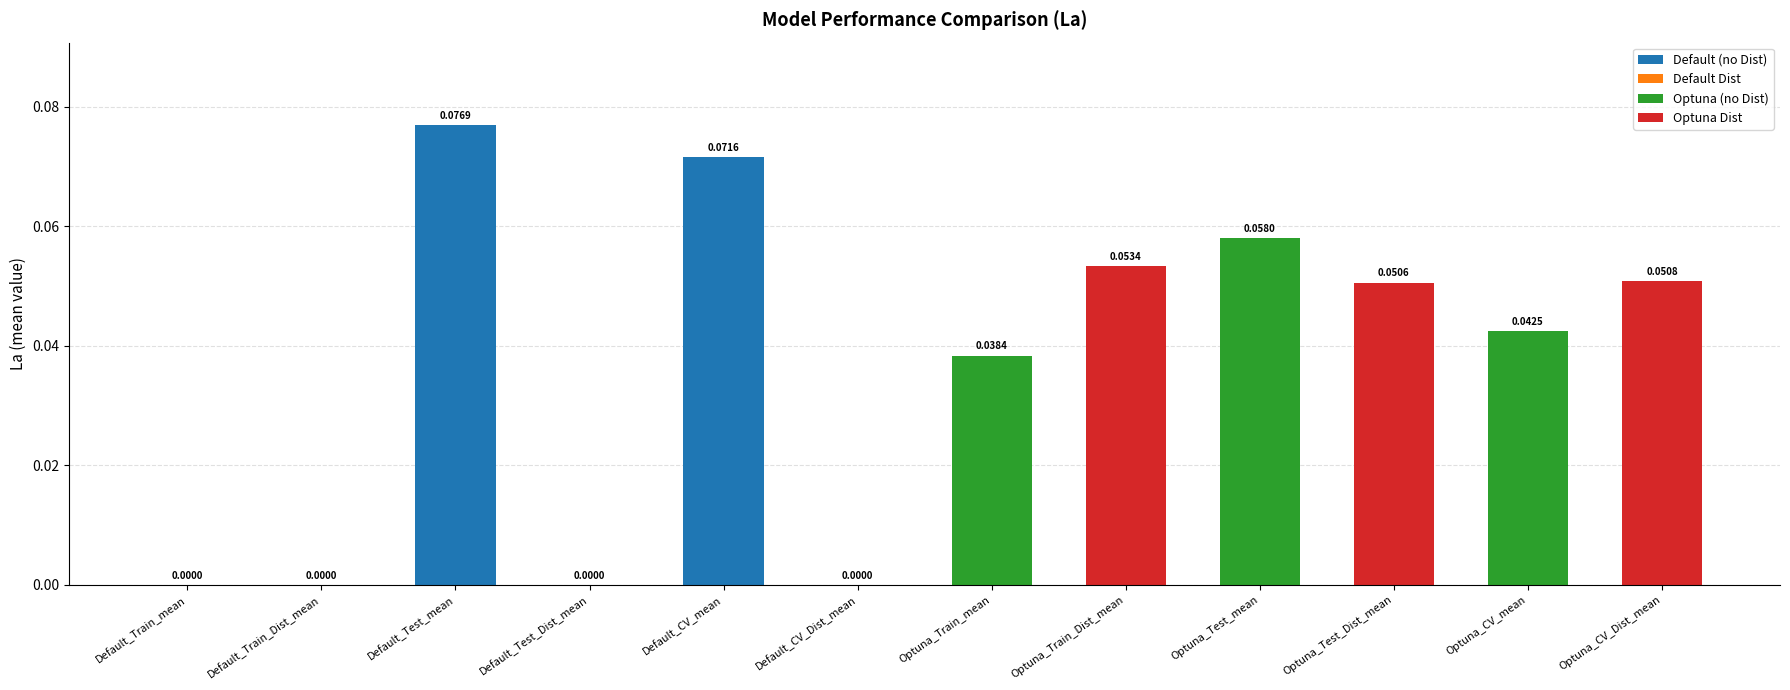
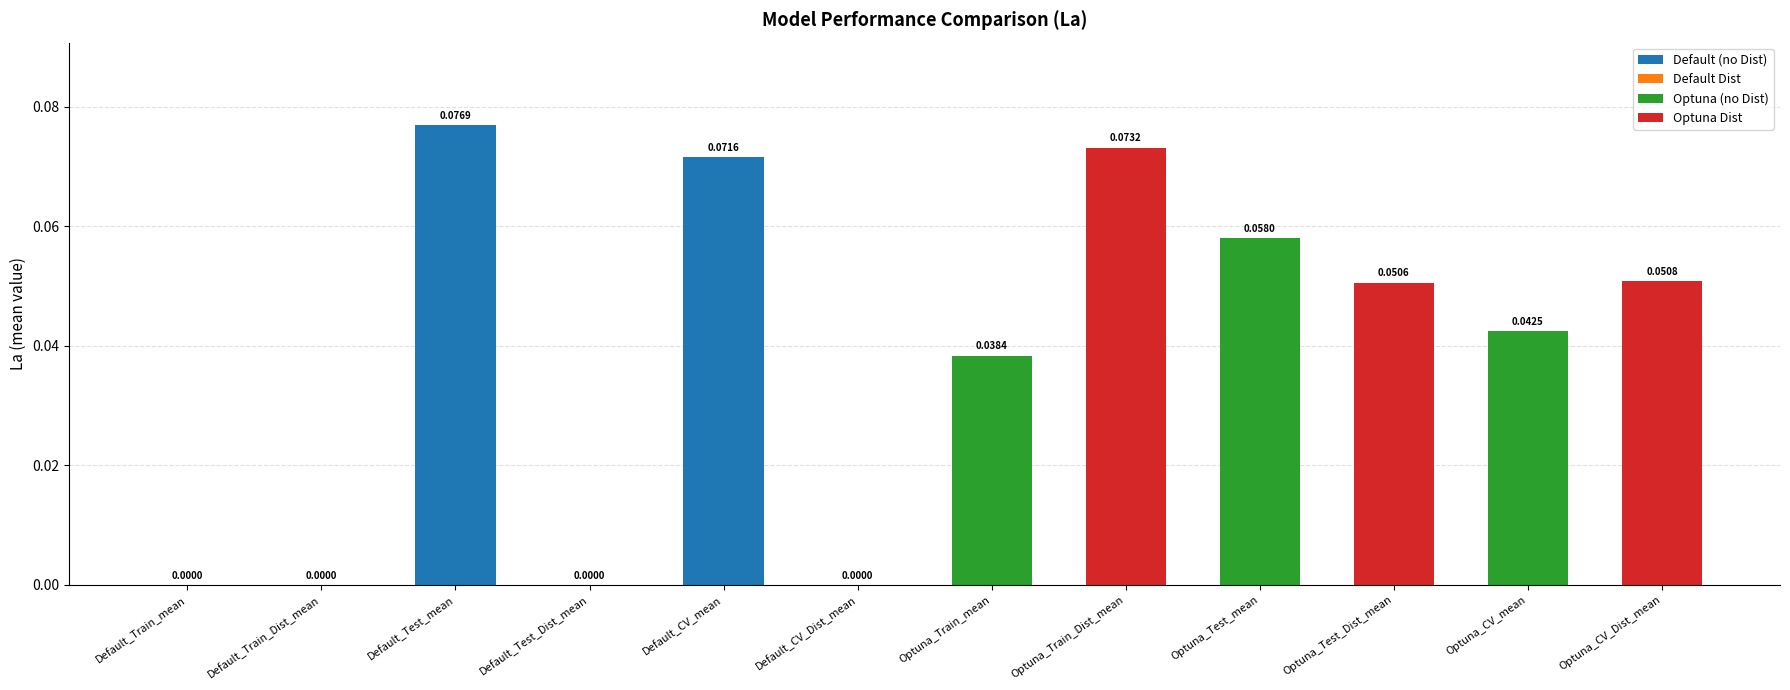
Optuna_Train_Dist_mean: 0.0534 -> 0.0732
